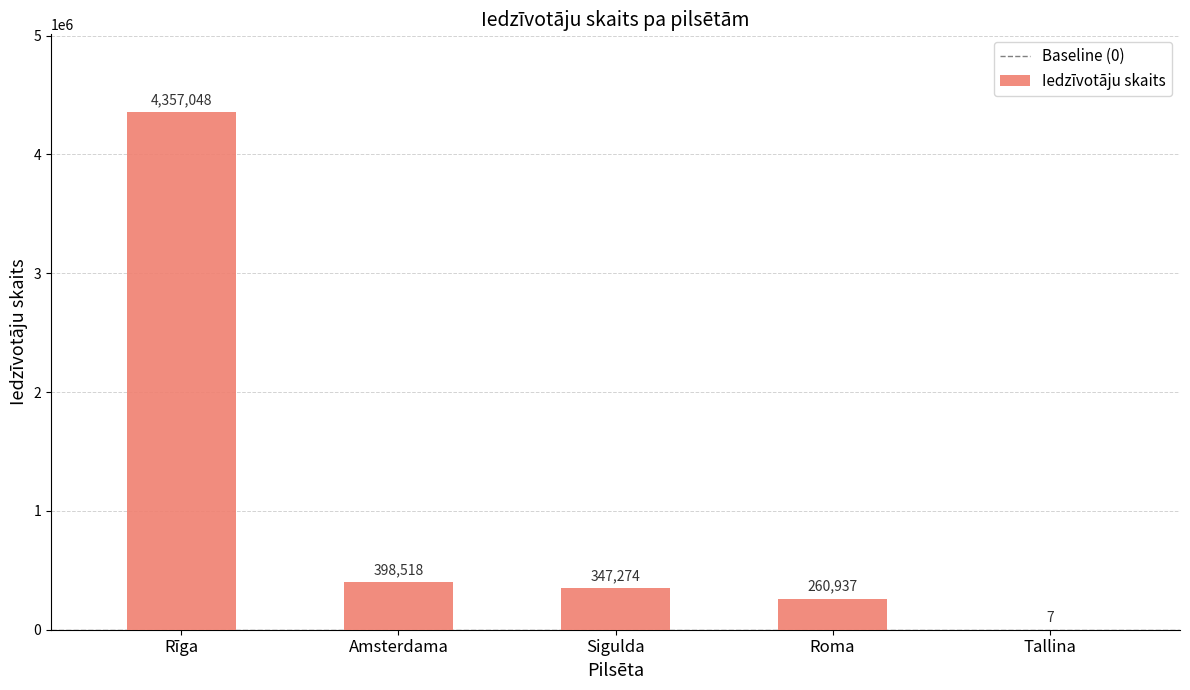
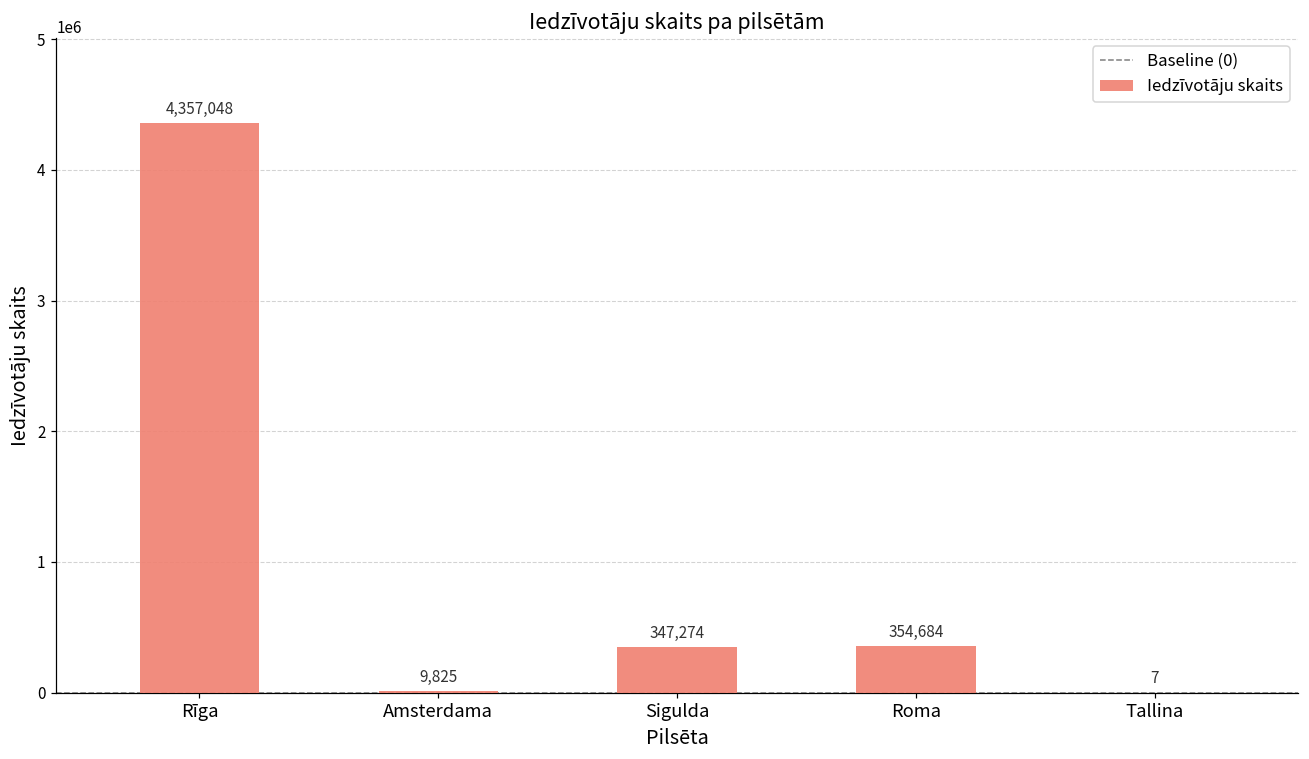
Amsterdama: 398,518 -> 9,825
Roma: 260,937 -> 354,684
